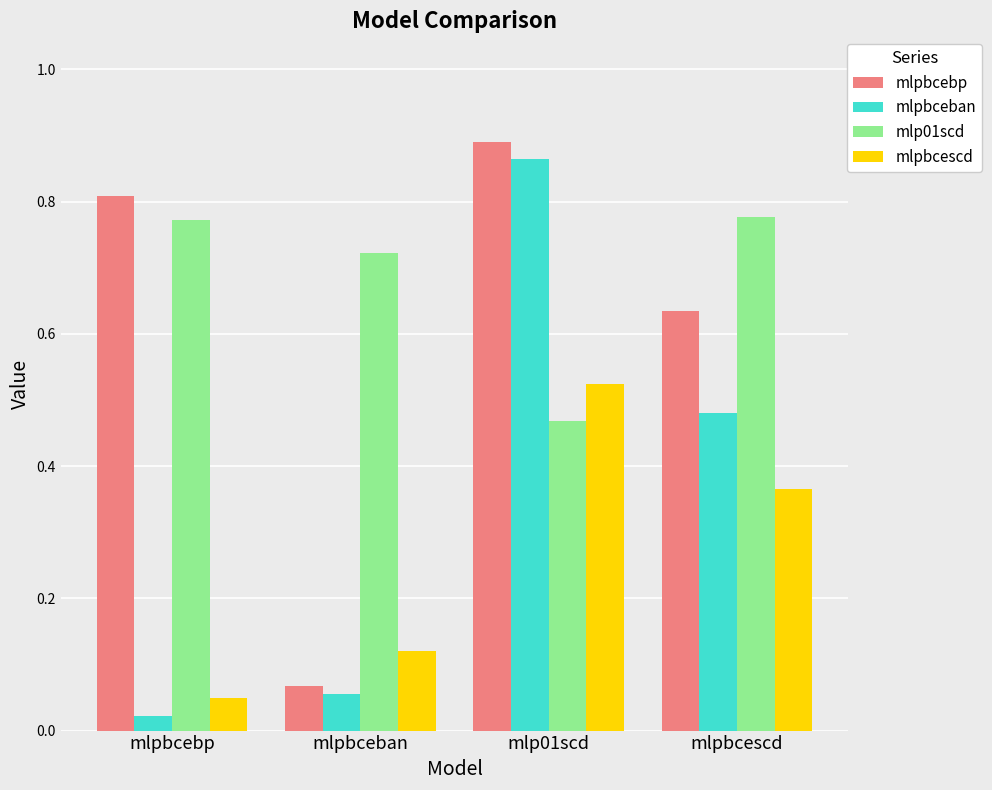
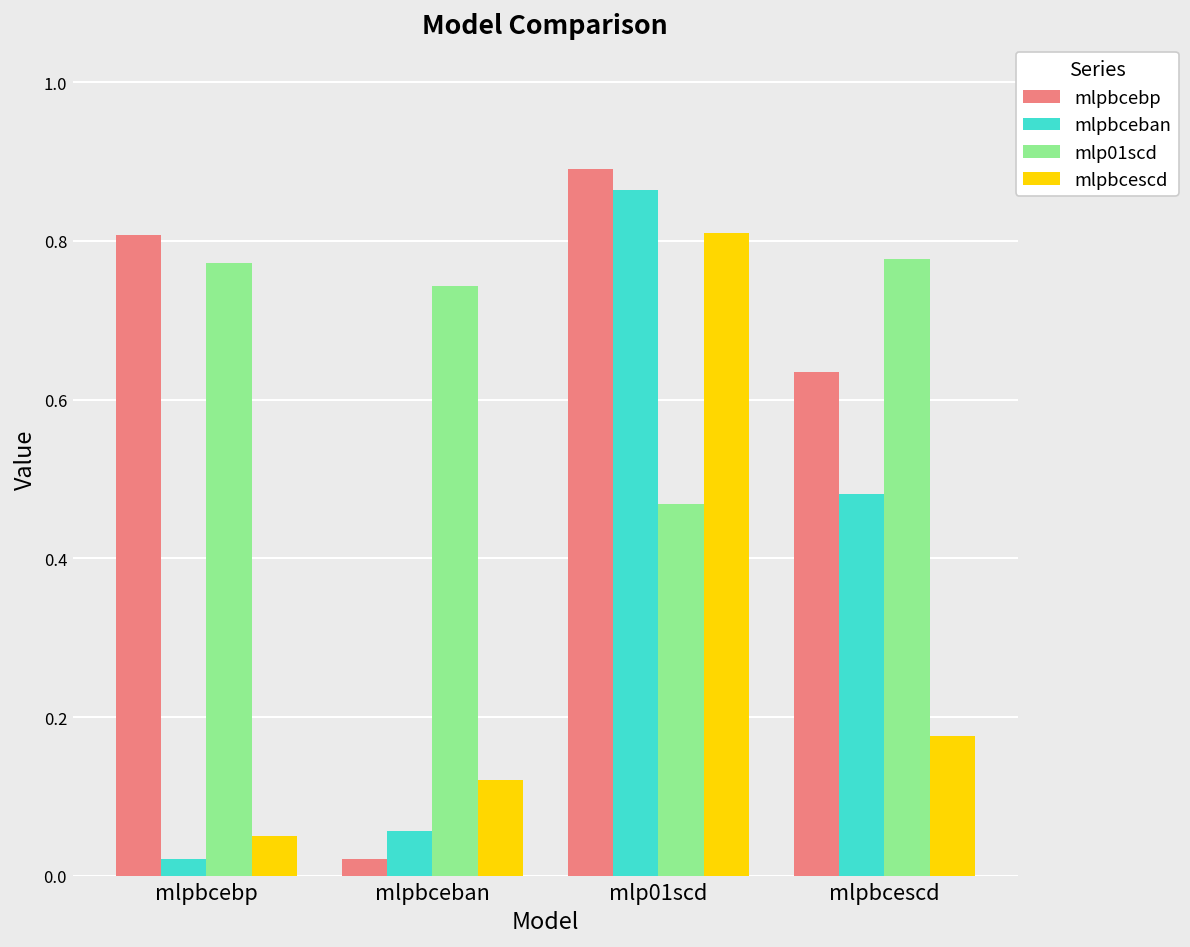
mlpbcebp, mlpbceban: 0.07 -> 0.02
mlp01scd, mlpbceban: 0.72 -> 0.74
mlpbcescd, mlp01scd: 0.52 -> 0.81
mlpbcescd, mlpbcescd: 0.37 -> 0.18
